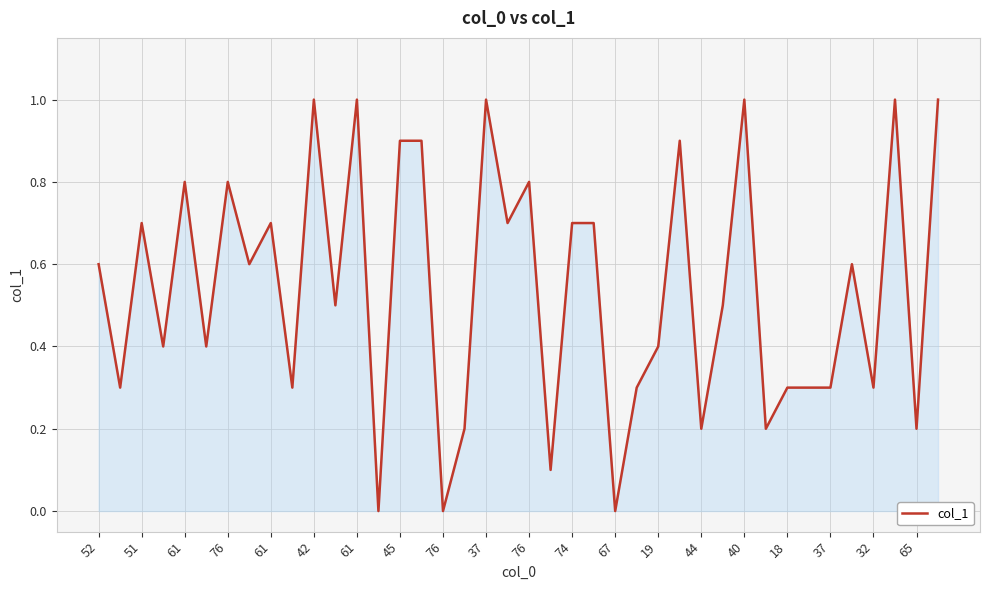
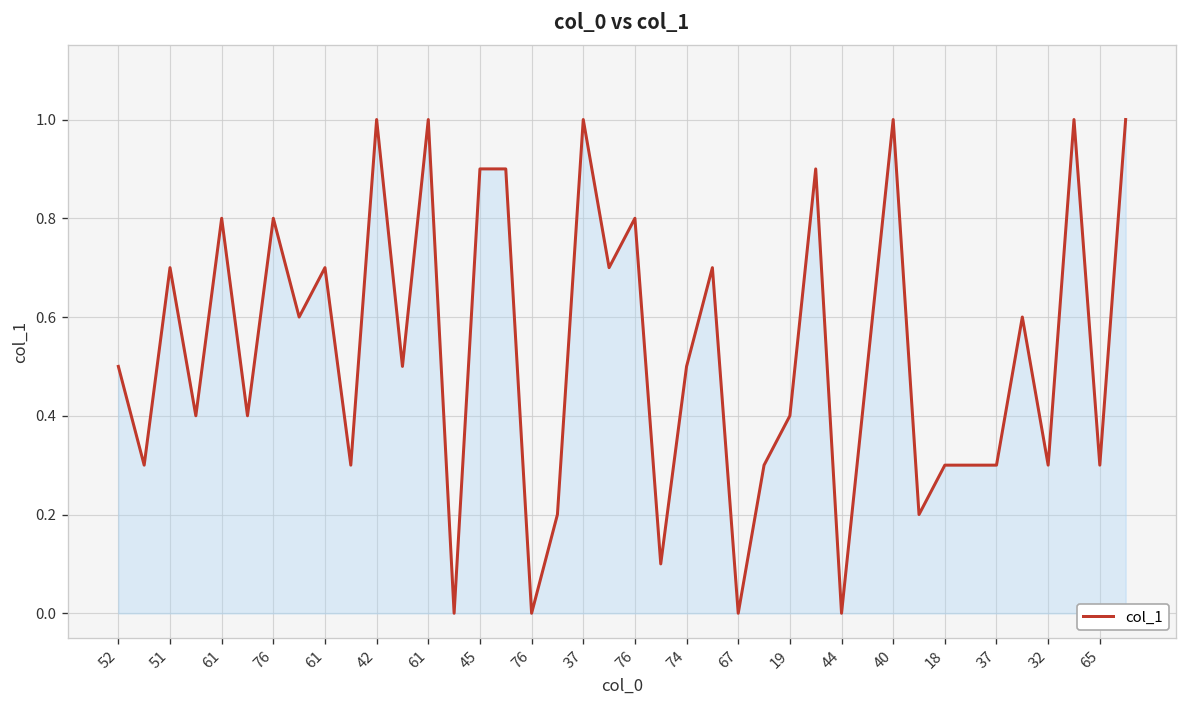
52: 0.6 -> 0.5
74: 0.7 -> 0.5
44: 0.2 -> 0.0
65: 0.2 -> 0.3
